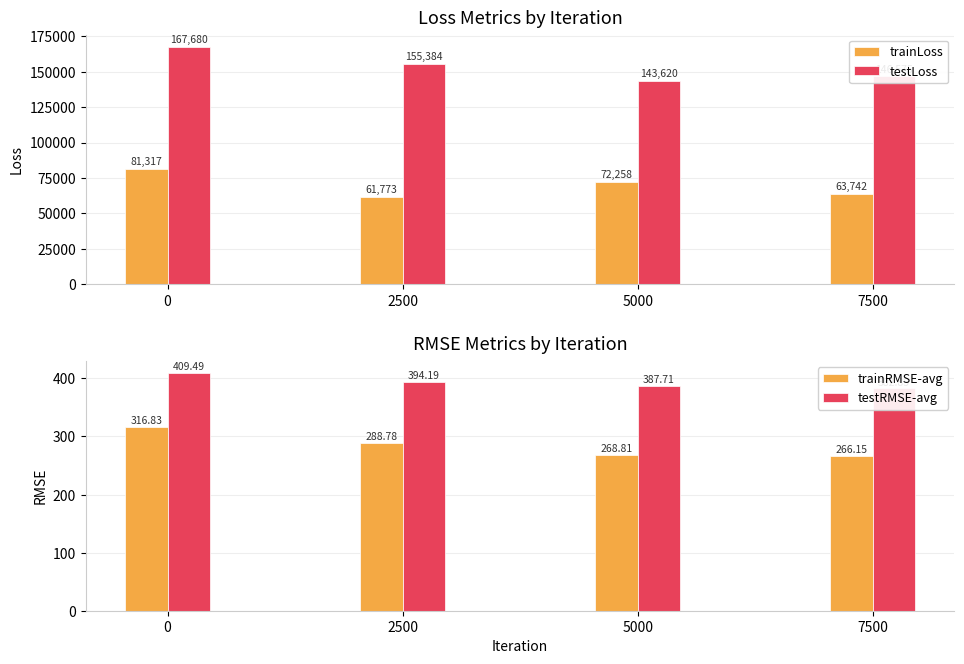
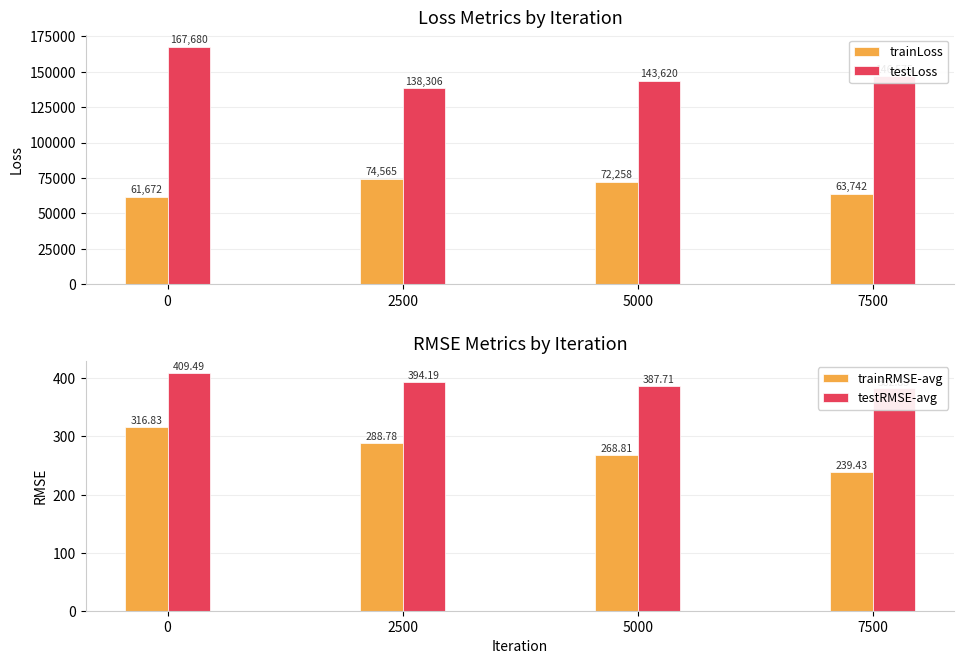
Loss Metrics by Iteration, trainLoss, 0: 81,317 -> 61,672
Loss Metrics by Iteration, trainLoss, 2500: 61,773 -> 74,565
Loss Metrics by Iteration, testLoss, 2500: 155,384 -> 138,306
RMSE Metrics by Iteration, trainRMSE-avg, 7500: 266.15 -> 239.43
